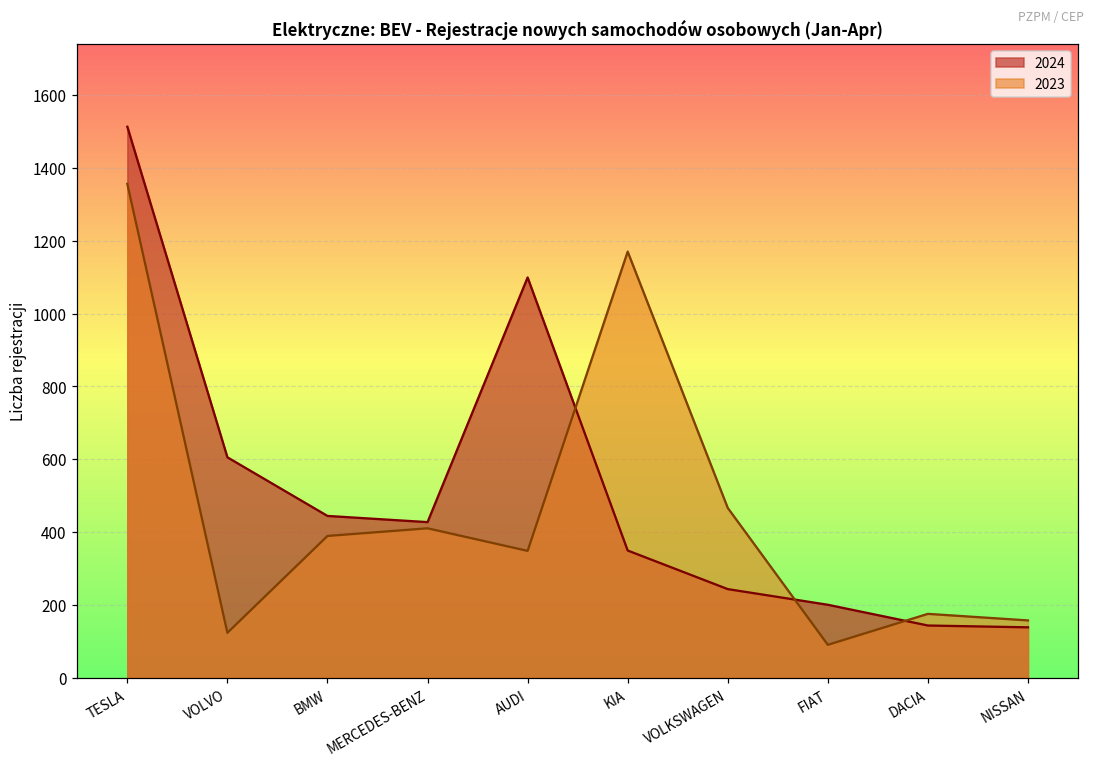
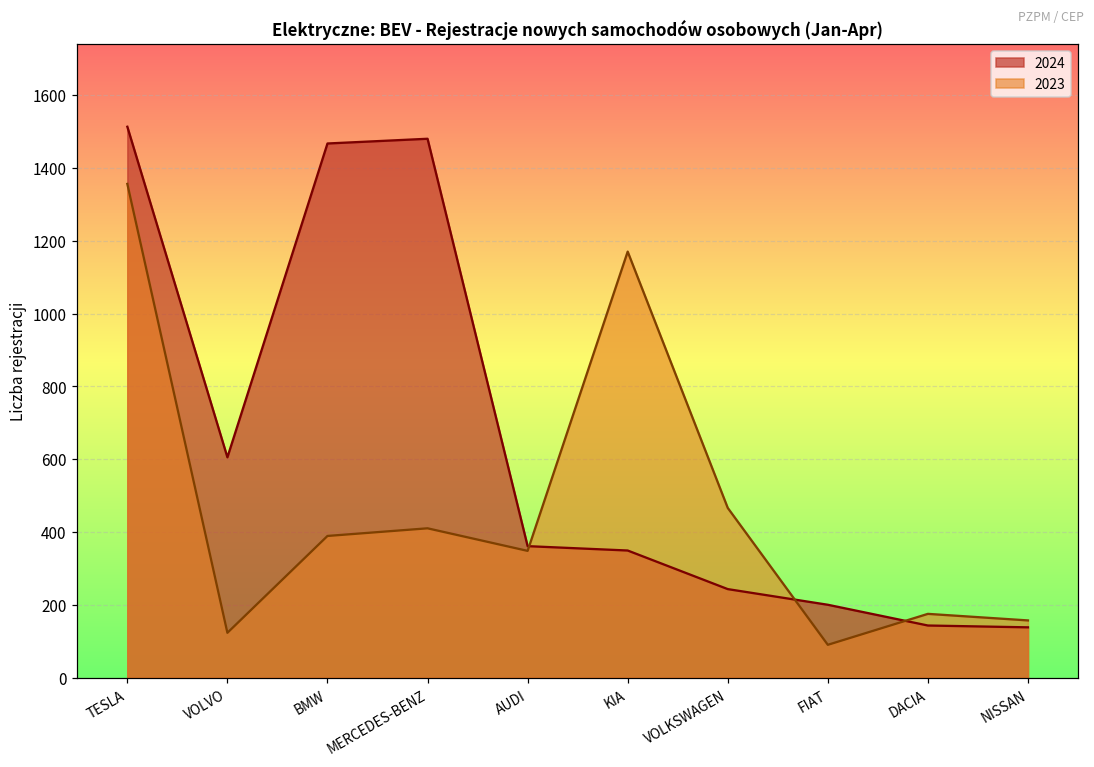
2024, BMW: 440 -> 1470
2024, MERCEDES-BENZ: 430 -> 1480
2024, AUDI: 1100 -> 360
